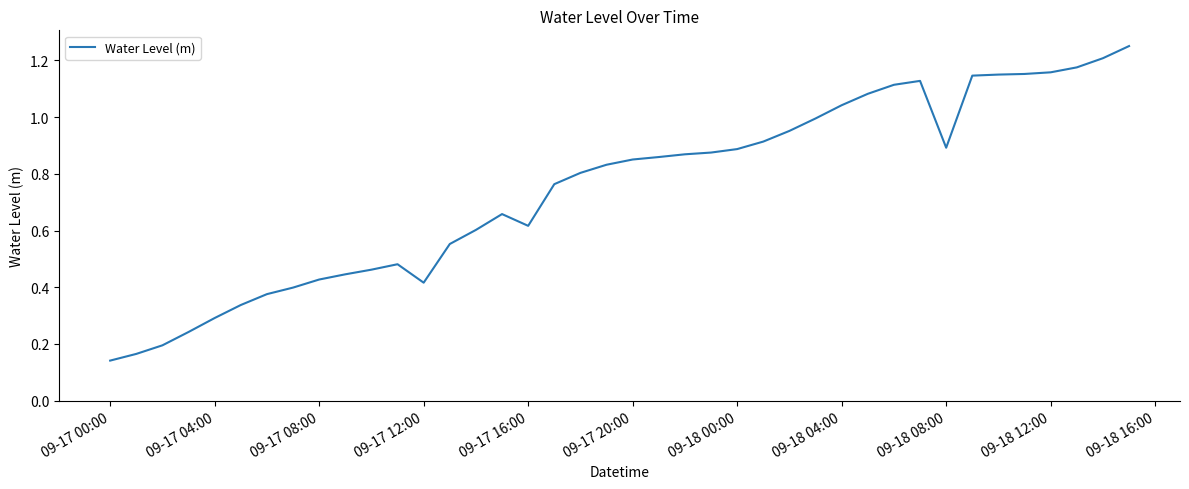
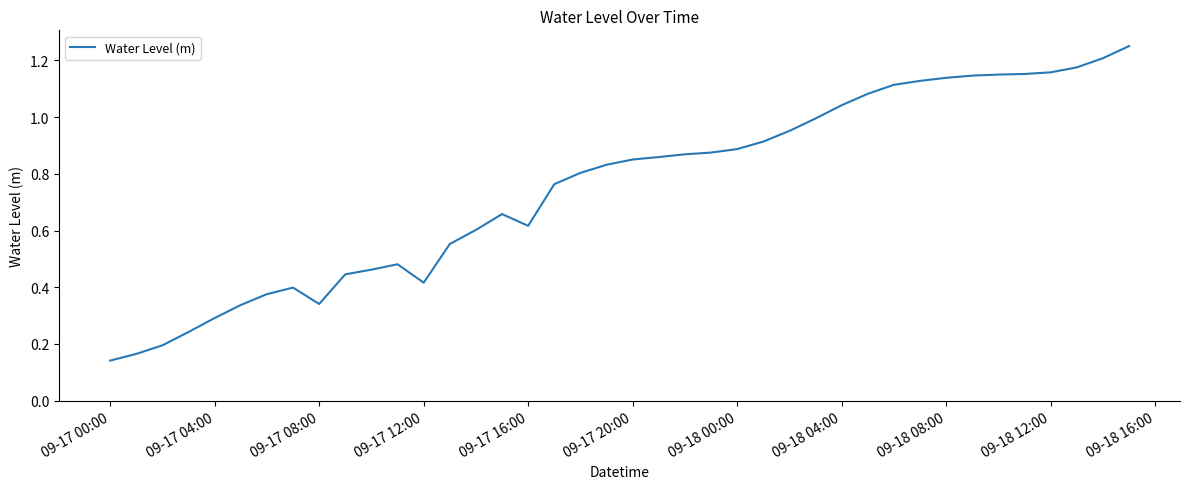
09-17 08:00: 0.43 -> 0.34
09-18 08:00: 0.89 -> 1.14
